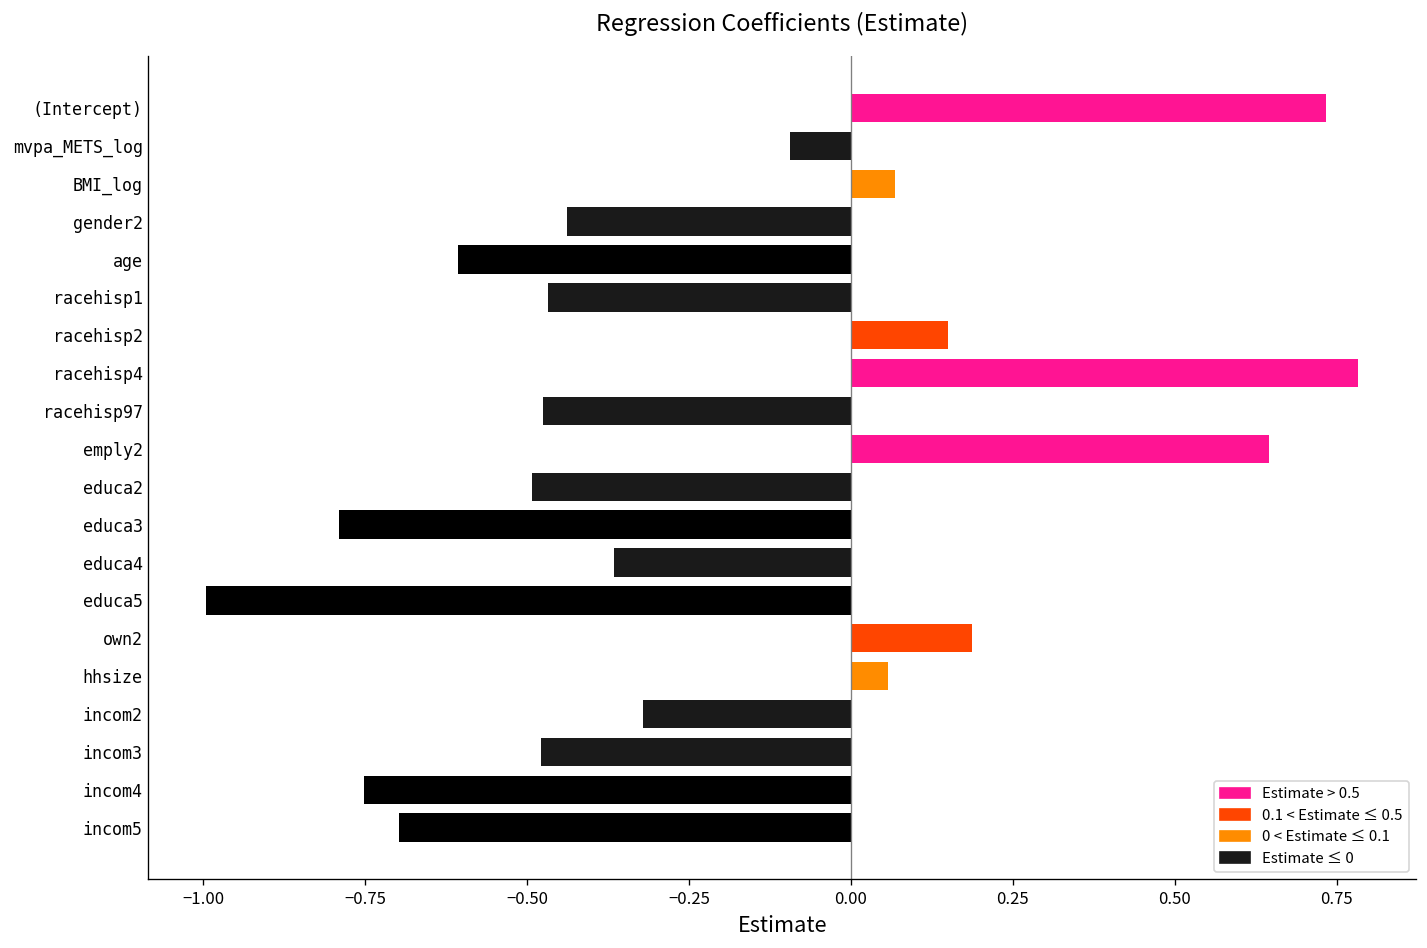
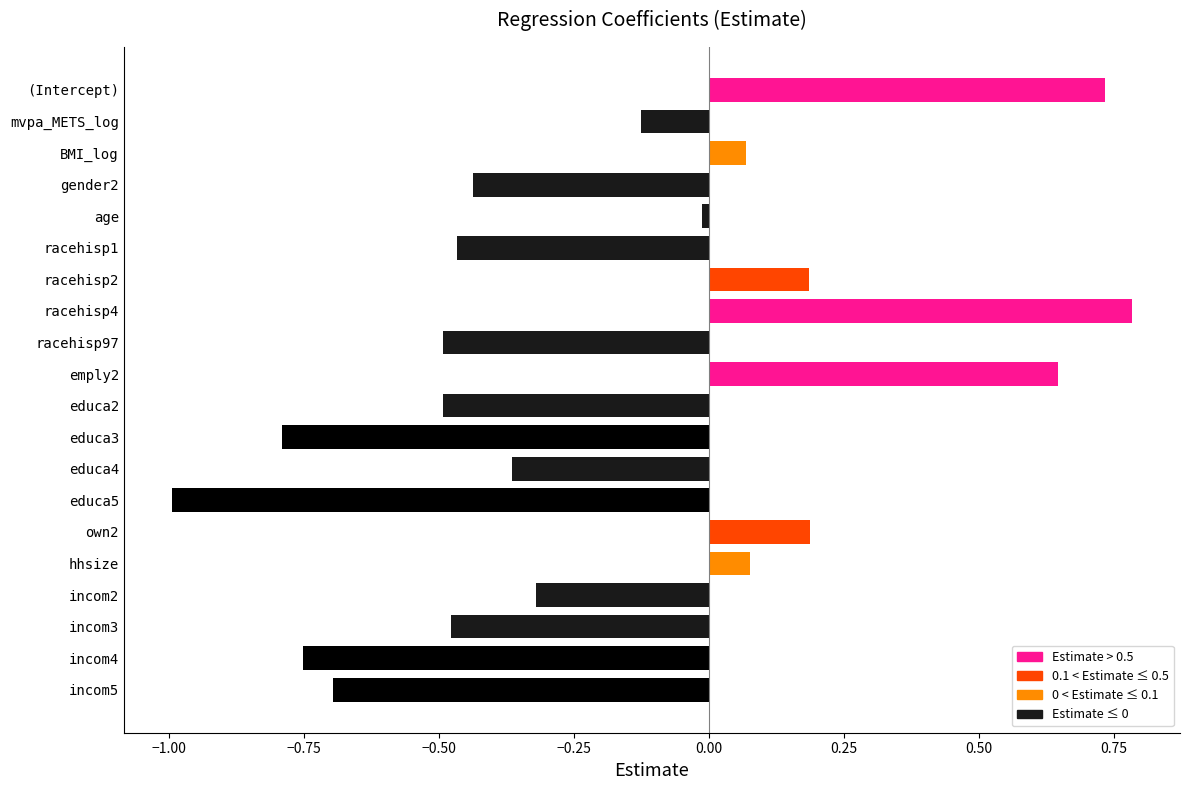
mvpa_METS_log: -0.09 -> -0.13
age: -0.61 -> -0.01
racehisp2: 0.15 -> 0.19
racehisp97: -0.48 -> -0.49
hhsize: 0.06 -> 0.08
